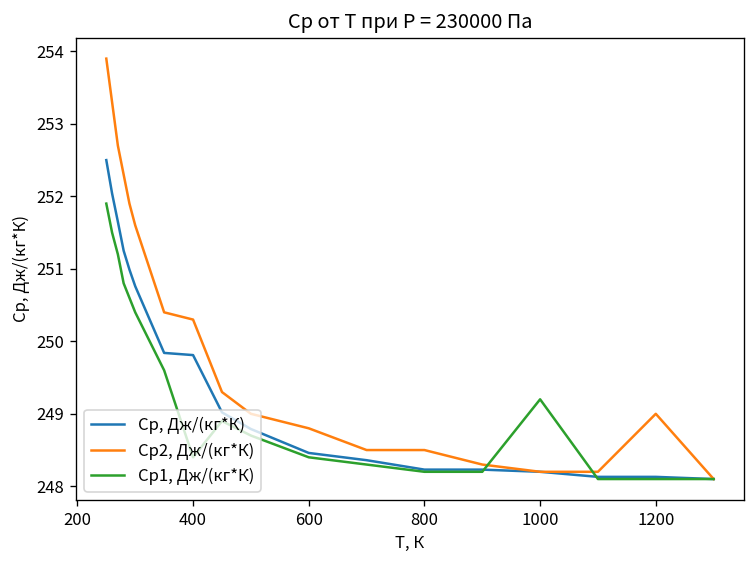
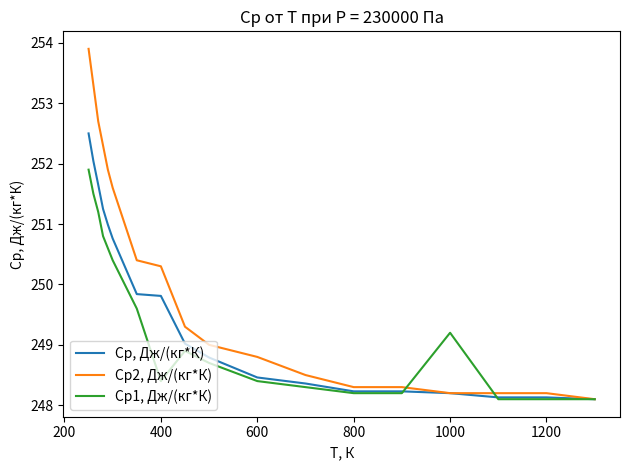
Ср2, Дж/(кг*К), 800: 248.5 -> 248.3
Ср2, Дж/(кг*К), 1200: 249.0 -> 248.2
